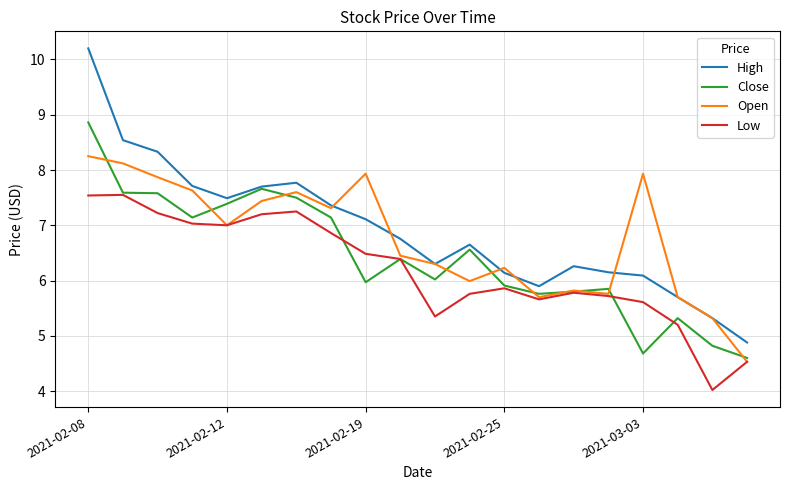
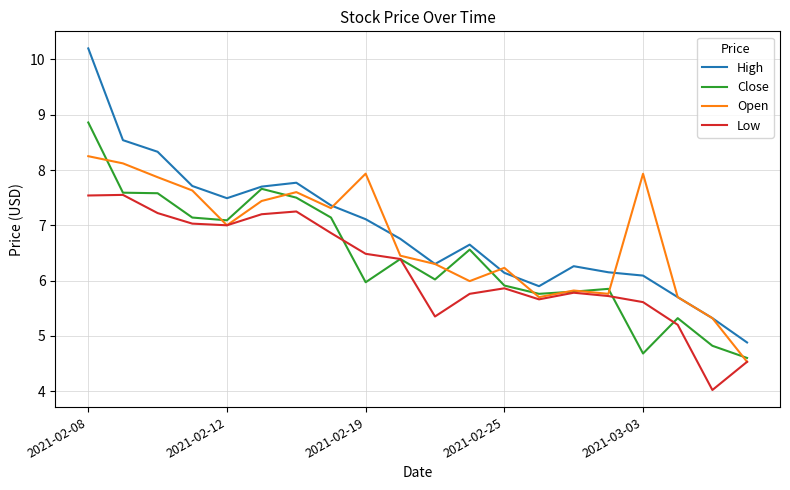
Close, 2021-02-12: 7.4 -> 7.1
